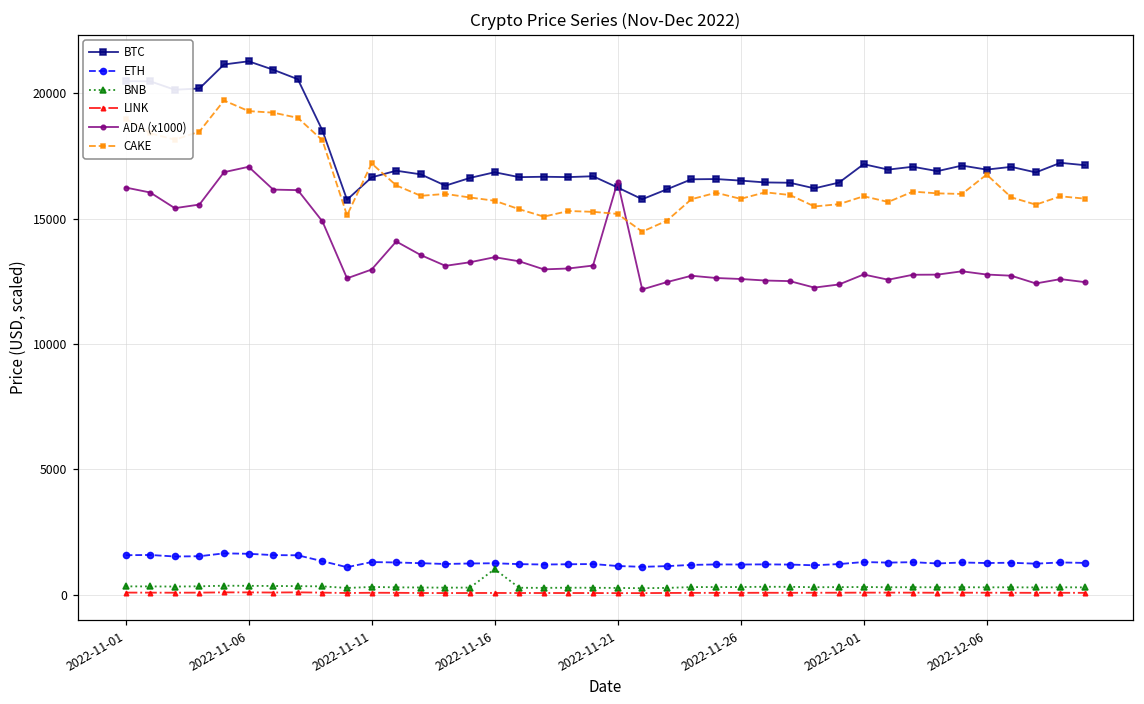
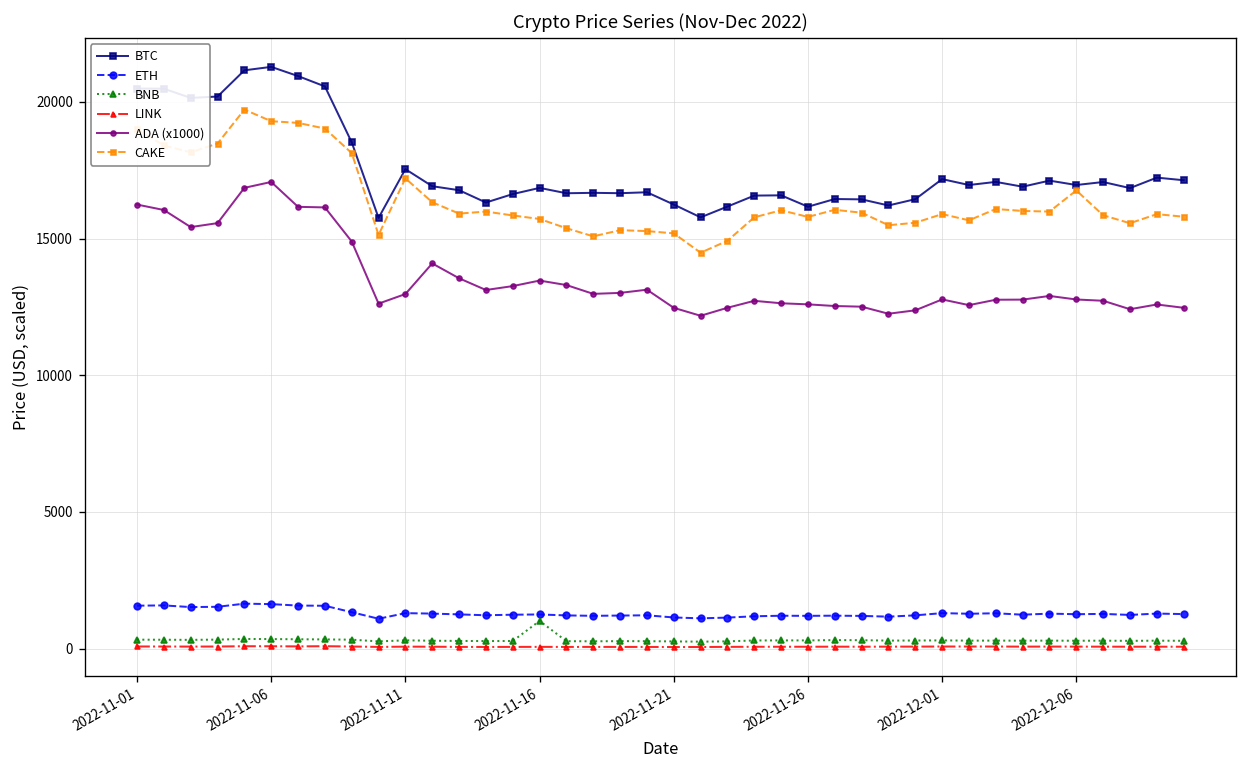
BTC, 2022-11-11: 16700 -> 17500
ADA (x1000), 2022-11-21: 16500 -> 12500
BTC, 2022-11-26: 16500 -> 16200
